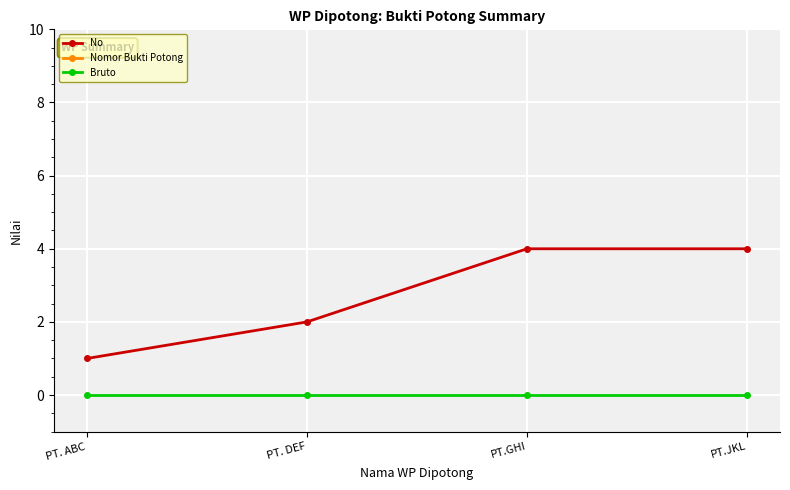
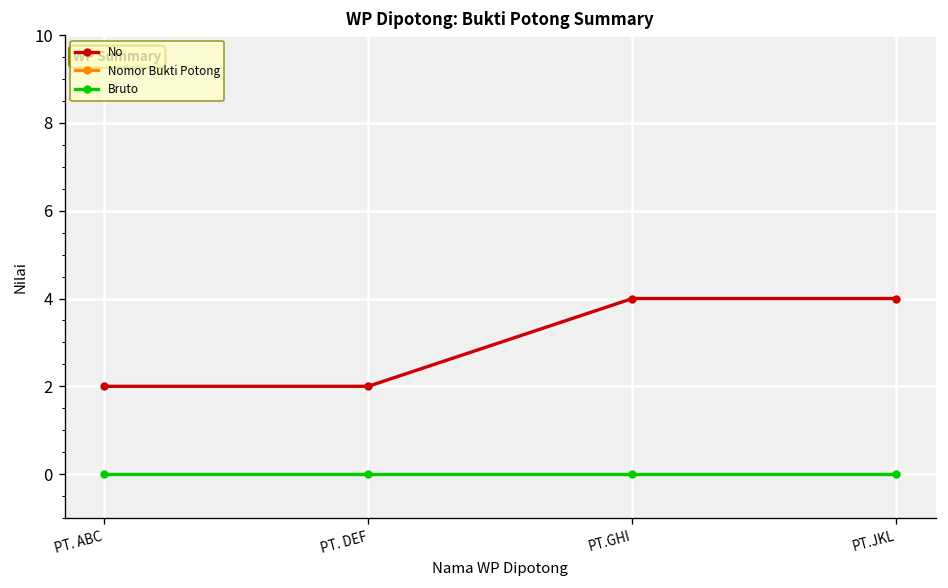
No, PT. ABC: 1 -> 2
